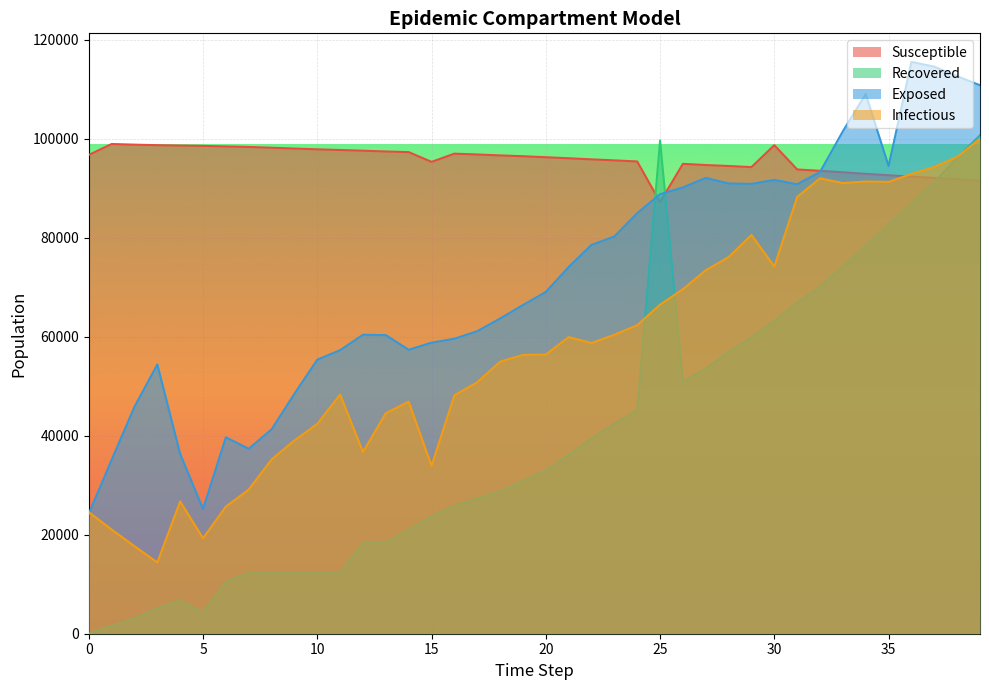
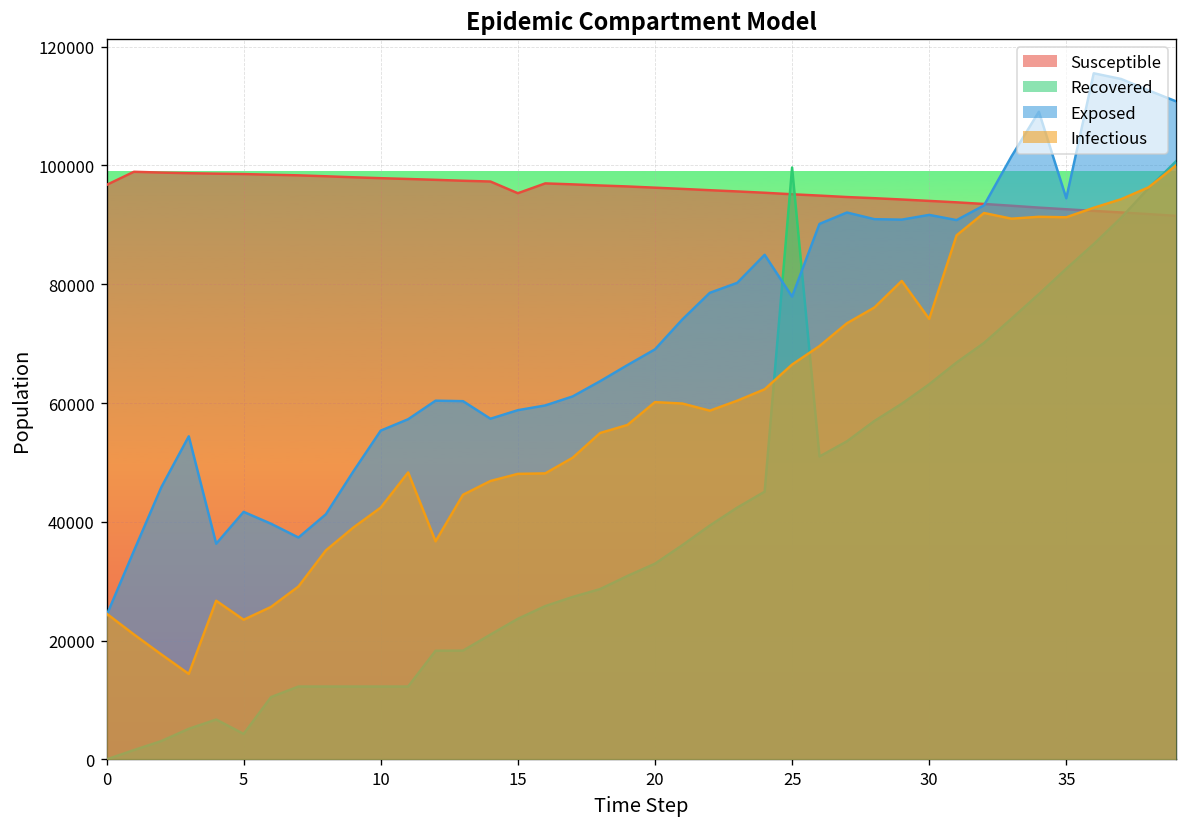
Exposed, 5: 25000 -> 42000
Infectious, 5: 19000 -> 24000
Infectious, 15: 34000 -> 48000
Infectious, 20: 56000 -> 60000
Susceptible, 25: 87000 -> 95000
Exposed, 25: 89000 -> 78000
Susceptible, 30: 99000 -> 94000
